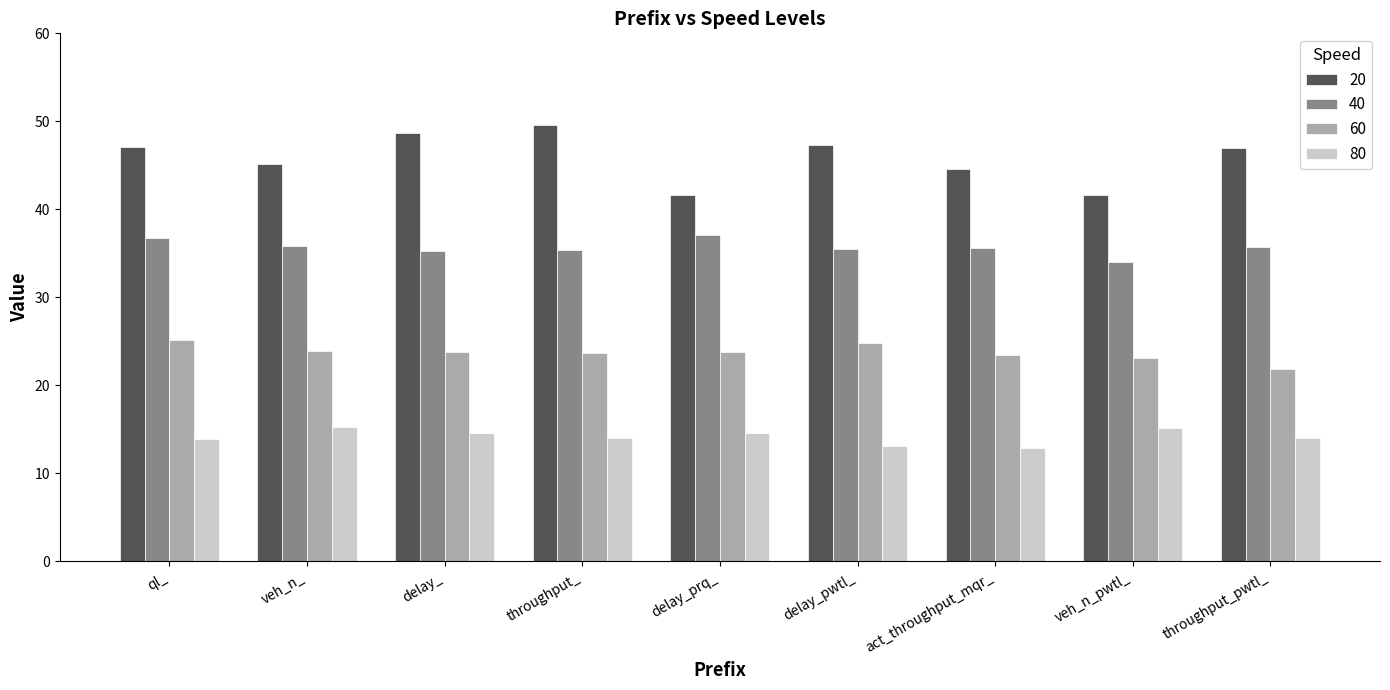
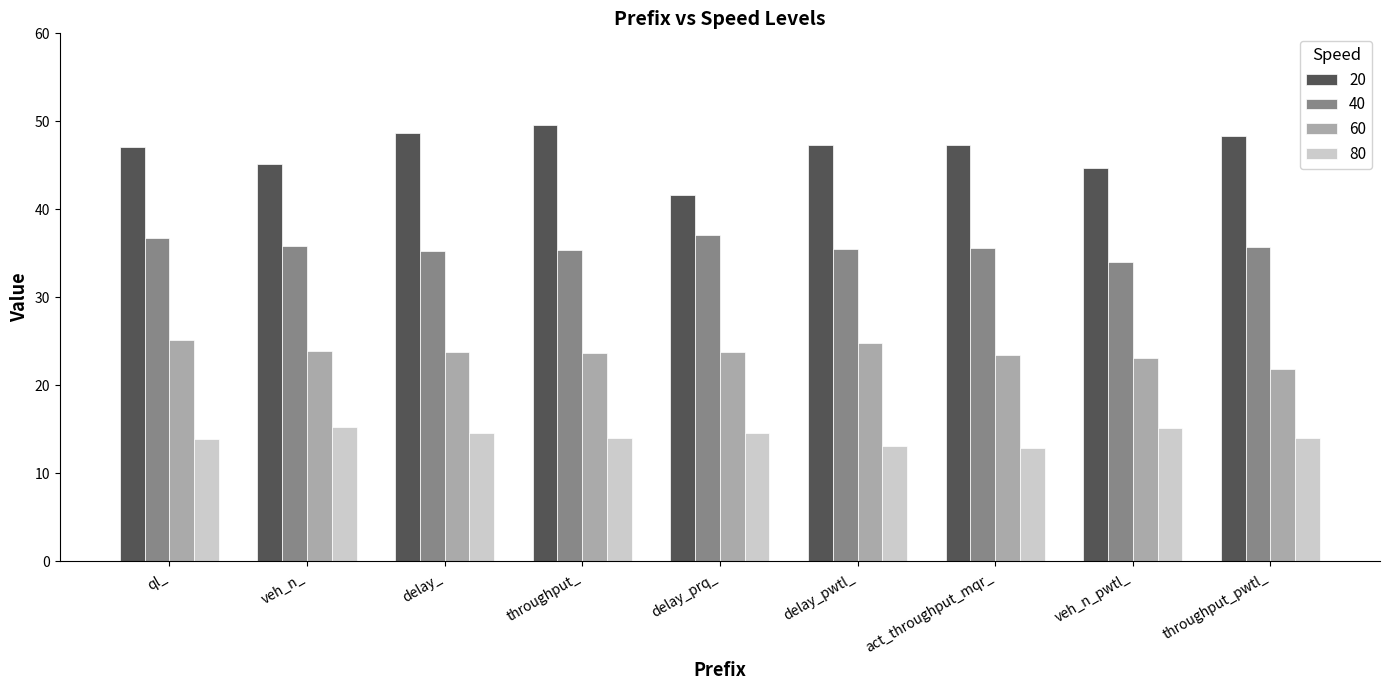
20, act_throughput_mqr_: 45 -> 47
20, veh_n_pwtl_: 42 -> 45
20, throughput_pwtl_: 47 -> 48
